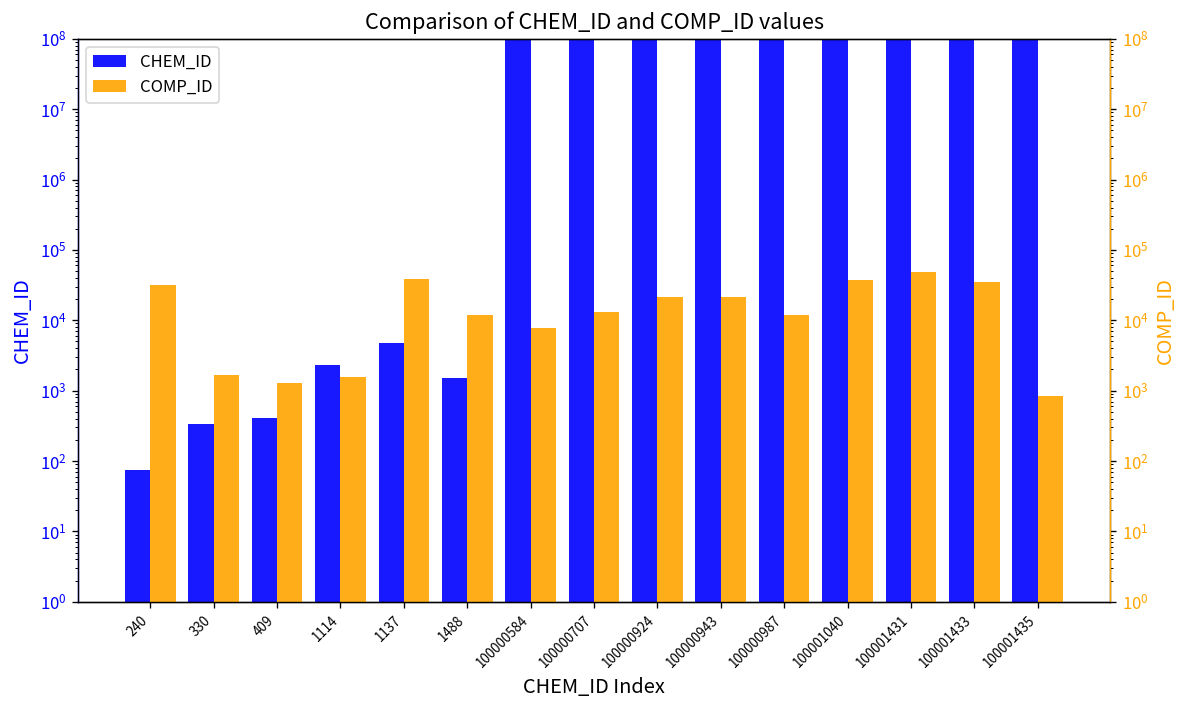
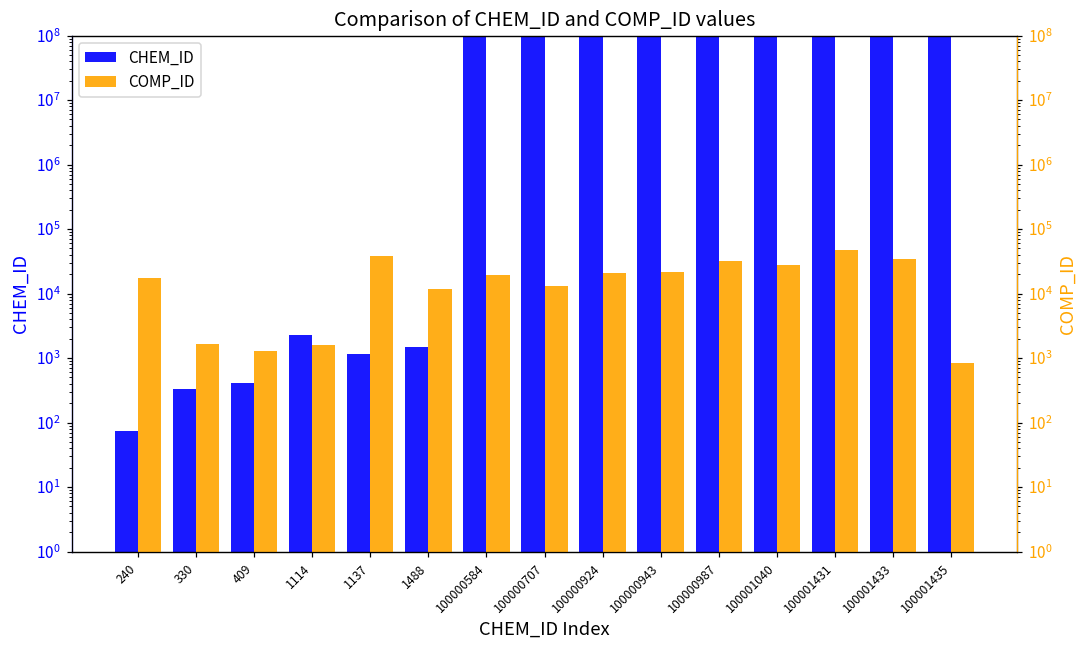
CHEM_ID, 1137: 5000 -> 1100
COMP_ID, 240: 30000 -> 17000
COMP_ID, 100000584: 8000 -> 19000
COMP_ID, 100000987: 12000 -> 30000
COMP_ID, 100001040: 40000 -> 30000
